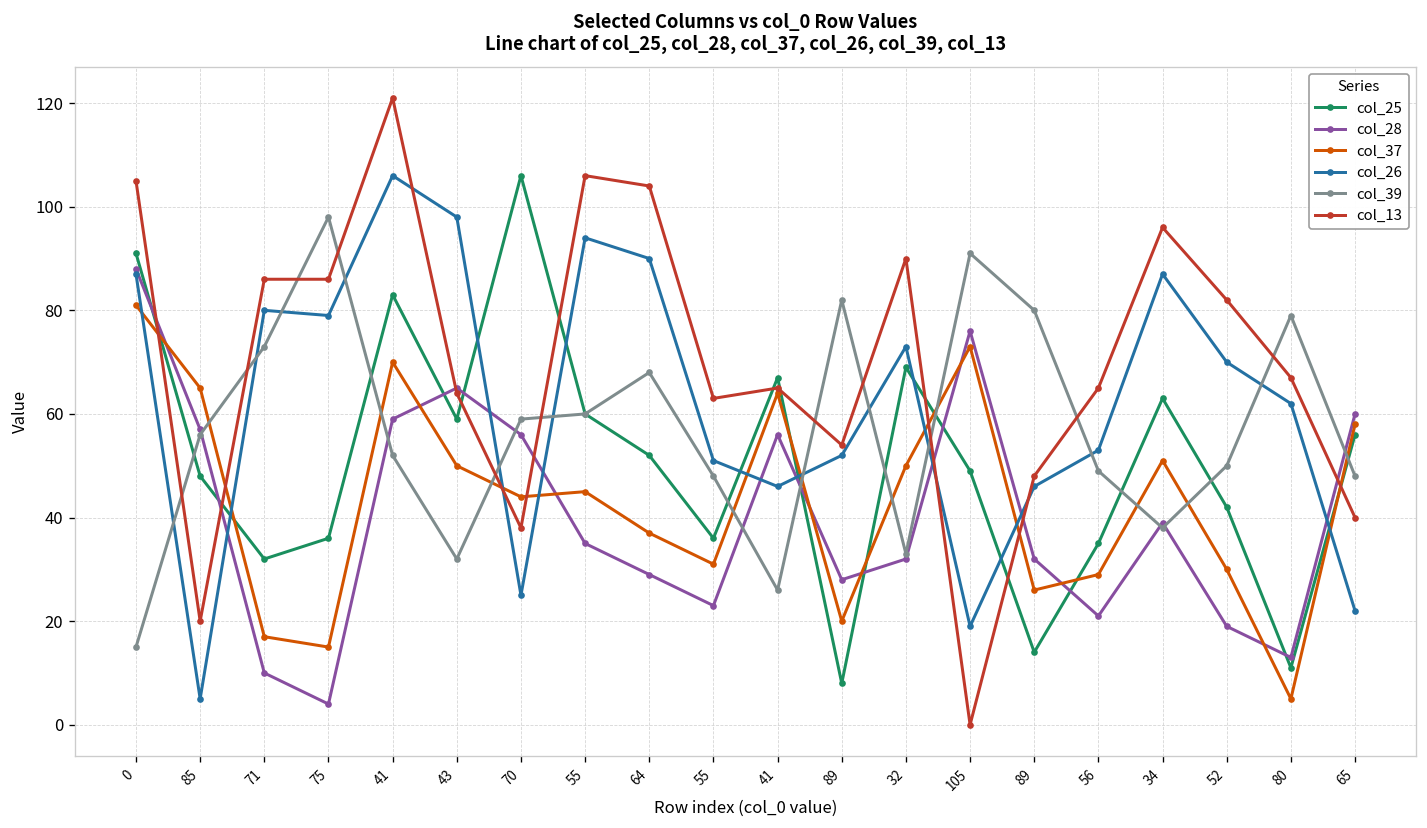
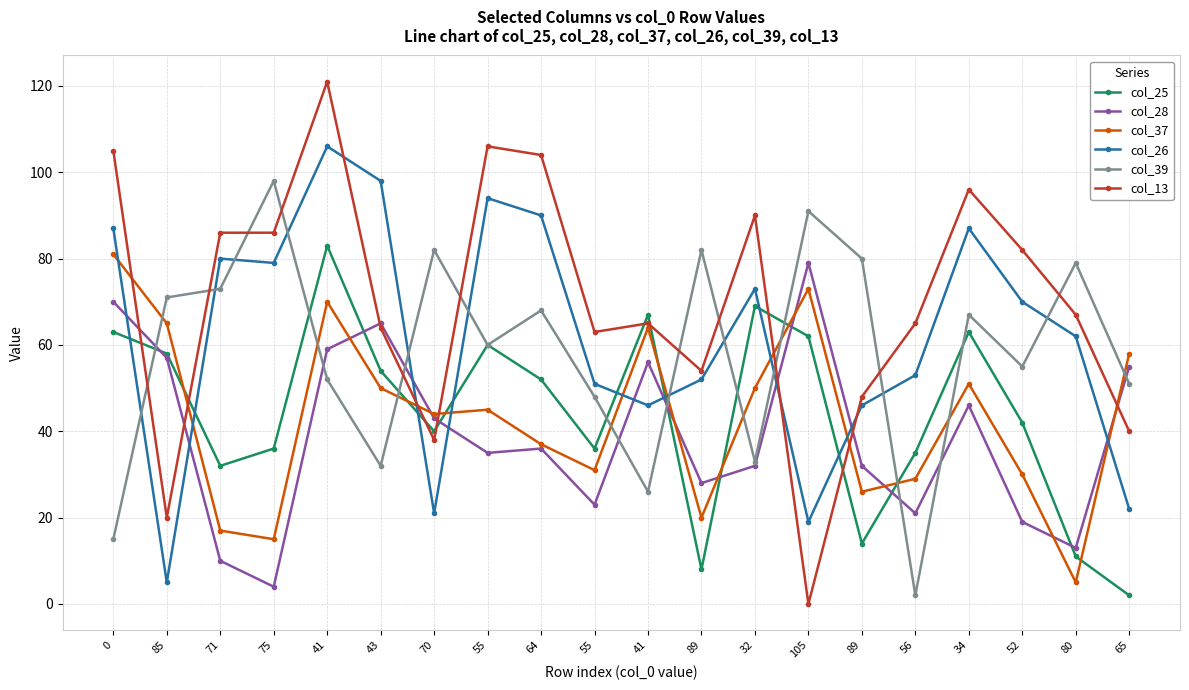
col_25, 0: 91 -> 63
col_28, 0: 88 -> 70
col_25, 85: 48 -> 58
col_39, 85: 56 -> 71
col_25, 43: 59 -> 54
col_25, 70: 106 -> 40
col_28, 70: 56 -> 43
col_26, 70: 25 -> 21
col_39, 70: 59 -> 82
col_28, 64: 29 -> 36
col_25, 105: 49 -> 62
col_28, 105: 76 -> 79
col_39, 56: 49 -> 2
col_28, 34: 39 -> 46
col_39, 34: 38 -> 67
col_39, 52: 50 -> 55
col_25, 65: 56 -> 2
col_28, 65: 60 -> 55
col_39, 65: 48 -> 51
